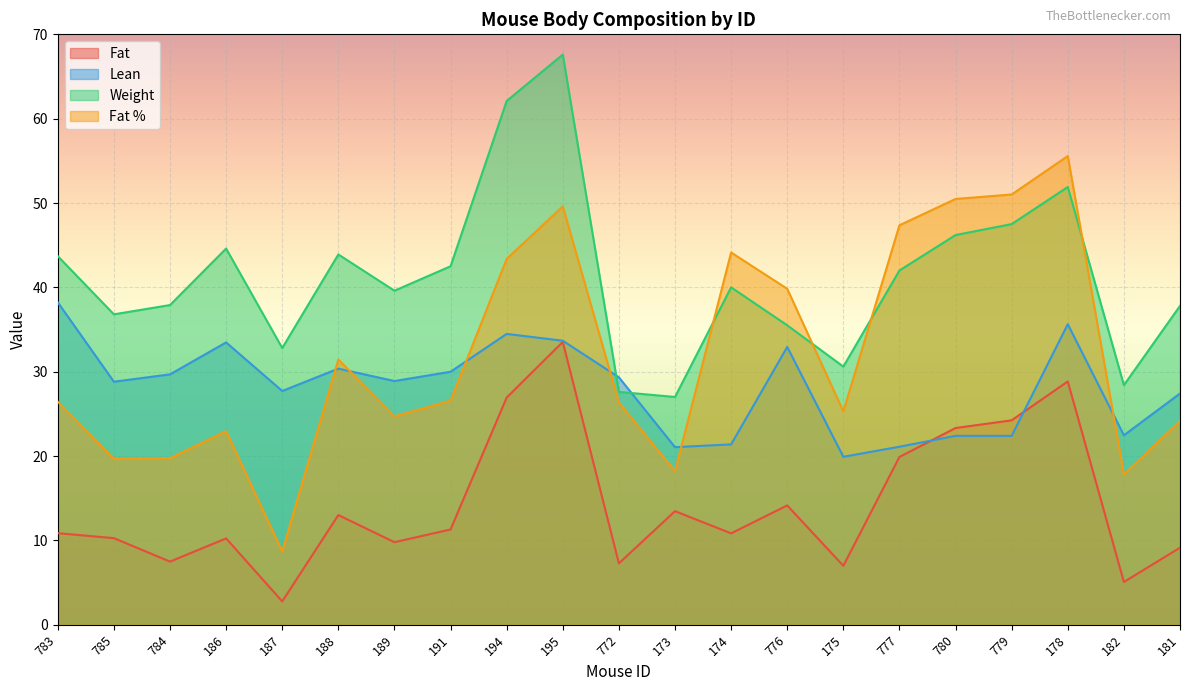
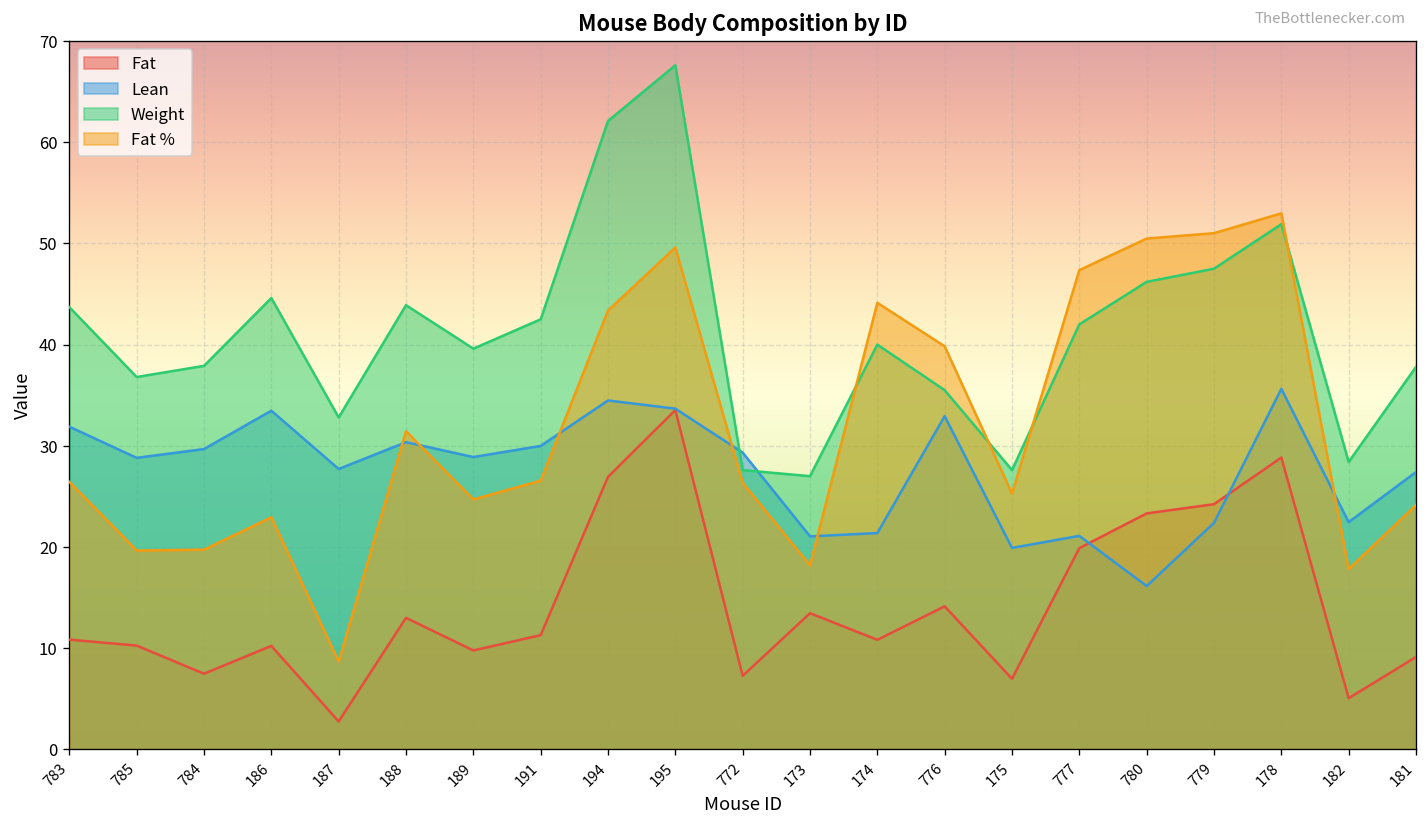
Lean, 783: 38 -> 32
Weight, 175: 31 -> 28
Lean, 780: 22 -> 16
Fat %, 178: 56 -> 53
